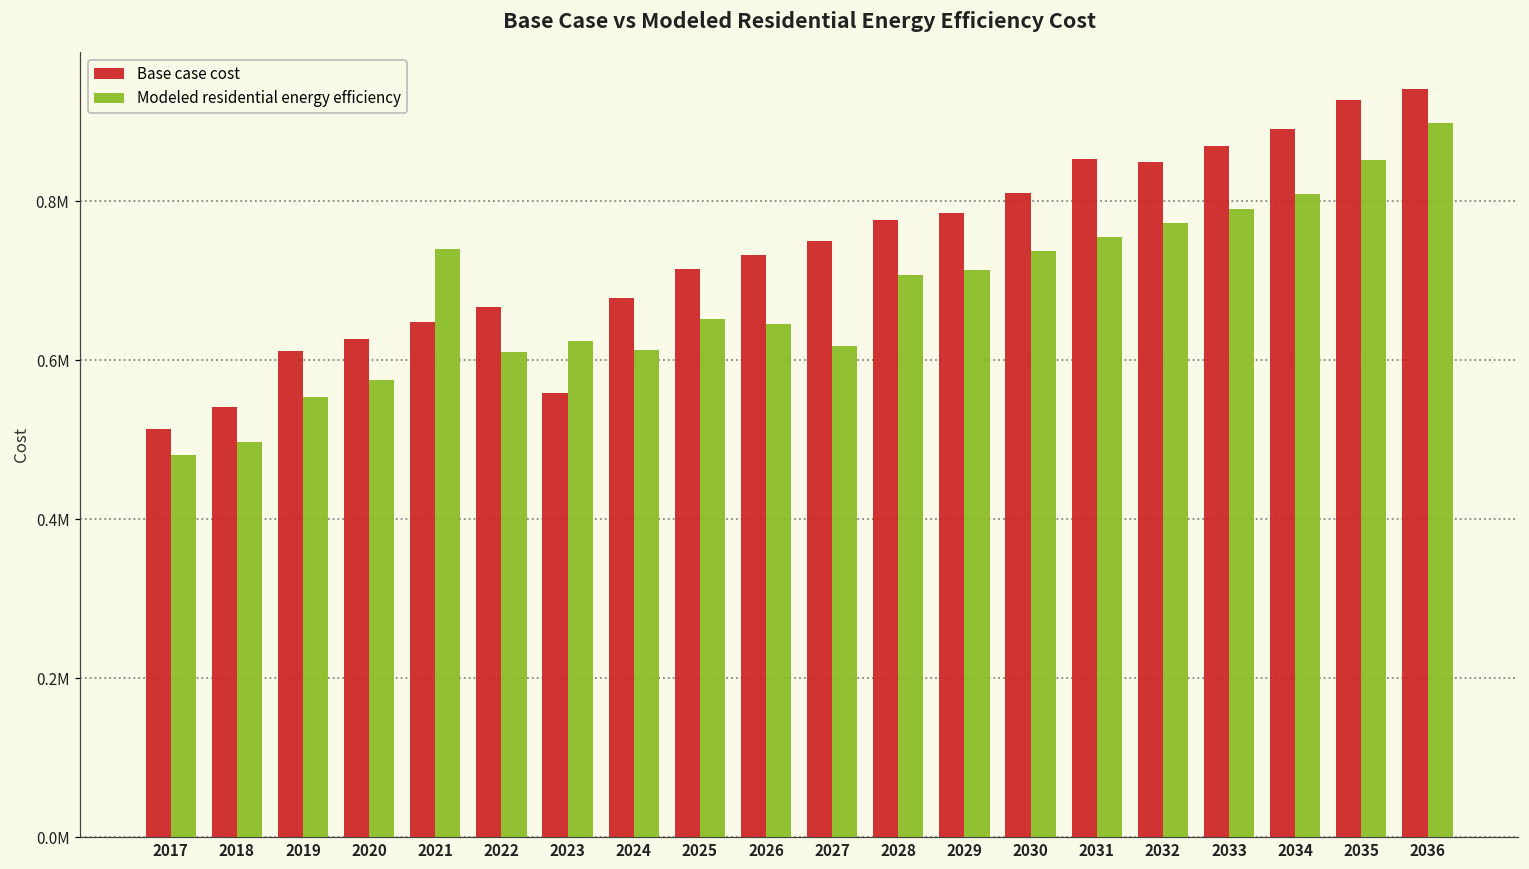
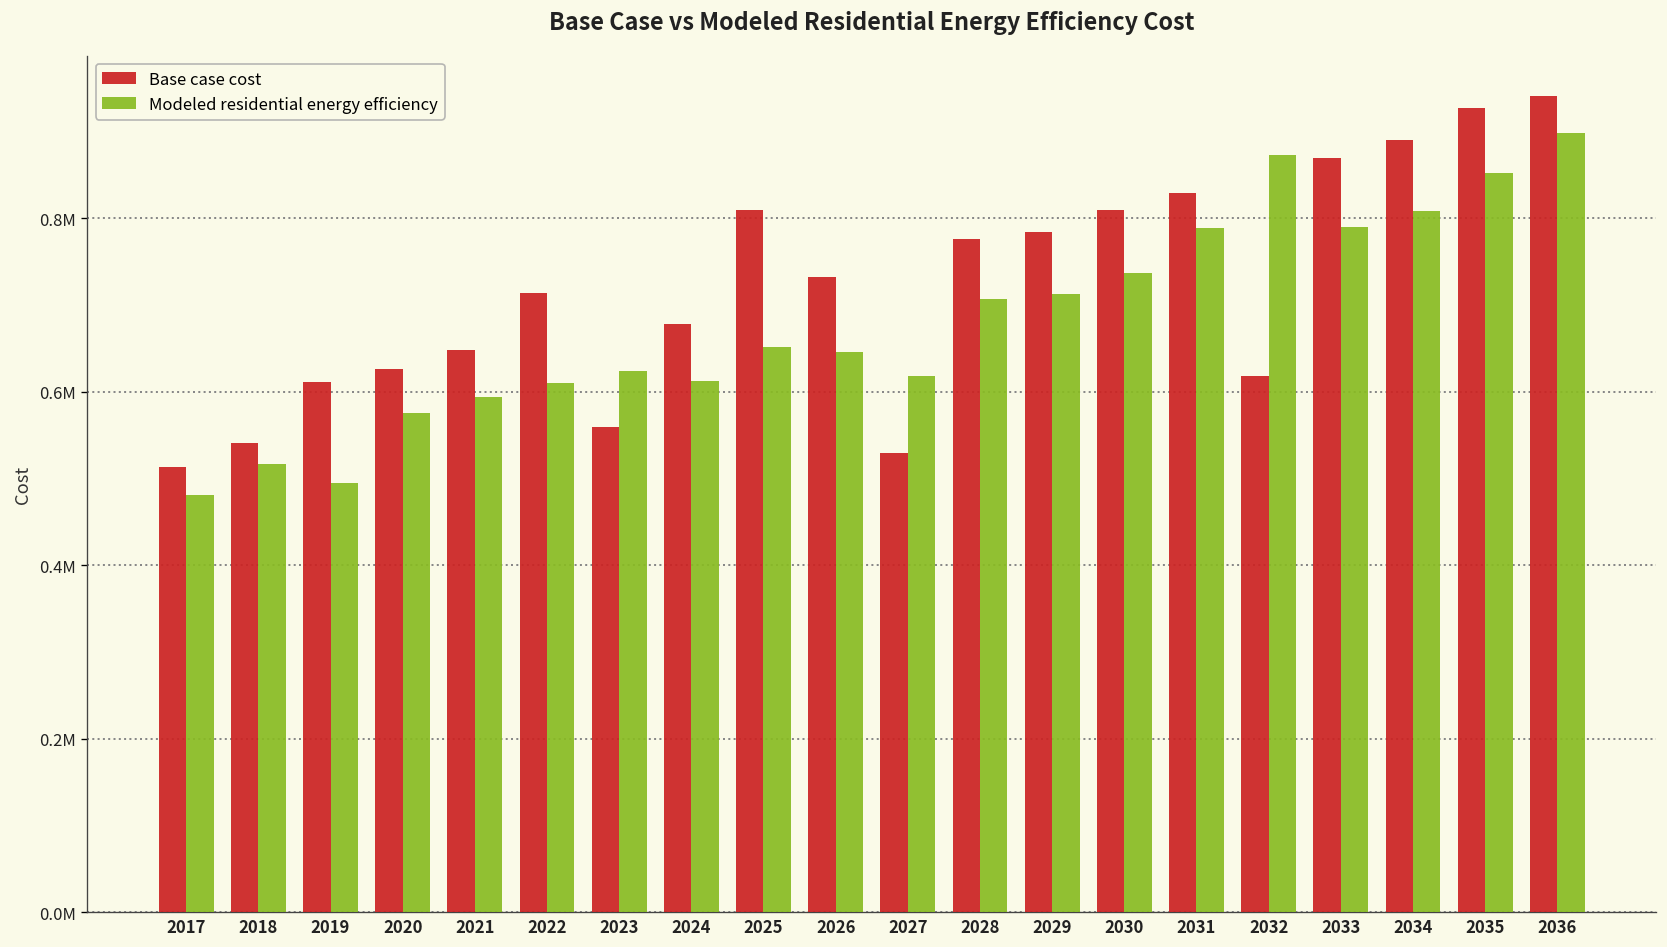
Modeled residential energy efficiency, 2018: 500000 -> 520000
Modeled residential energy efficiency, 2019: 550000 -> 490000
Modeled residential energy efficiency, 2021: 740000 -> 590000
Base case cost, 2022: 670000 -> 710000
Base case cost, 2025: 710000 -> 810000
Base case cost, 2027: 750000 -> 530000
Base case cost, 2031: 850000 -> 830000
Modeled residential energy efficiency, 2031: 750000 -> 790000
Base case cost, 2032: 850000 -> 620000
Modeled residential energy efficiency, 2032: 770000 -> 870000
